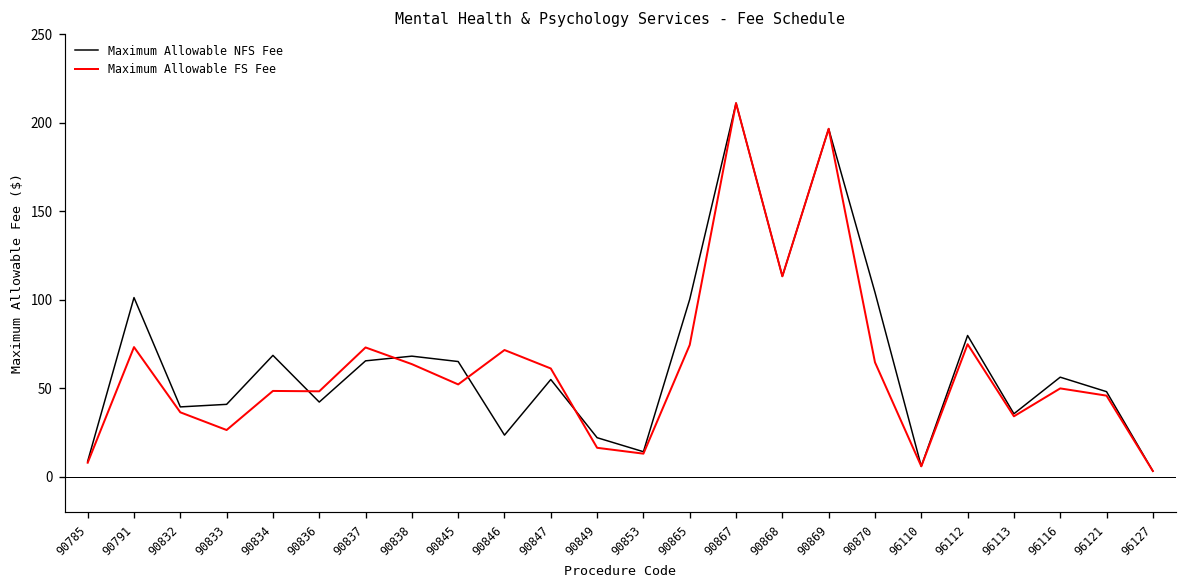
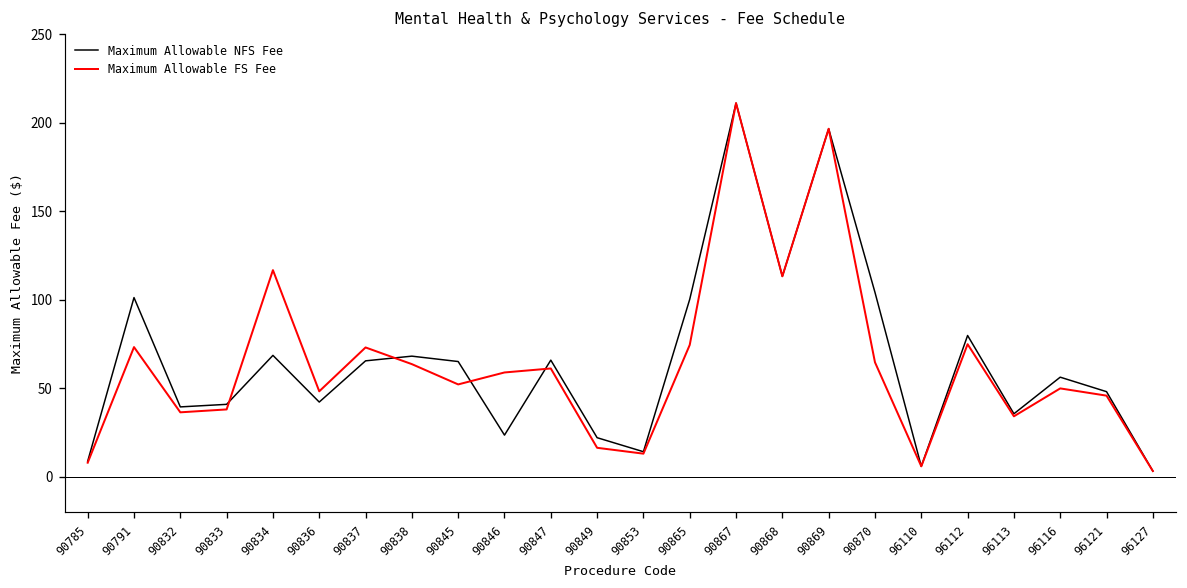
Maximum Allowable FS Fee, 90833: 26 -> 38
Maximum Allowable FS Fee, 90834: 48 -> 117
Maximum Allowable FS Fee, 90846: 72 -> 59
Maximum Allowable NFS Fee, 90847: 55 -> 66
